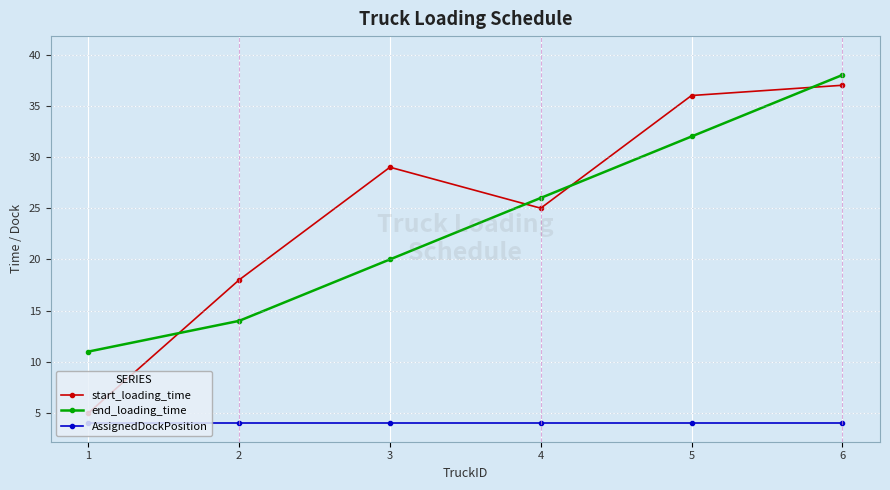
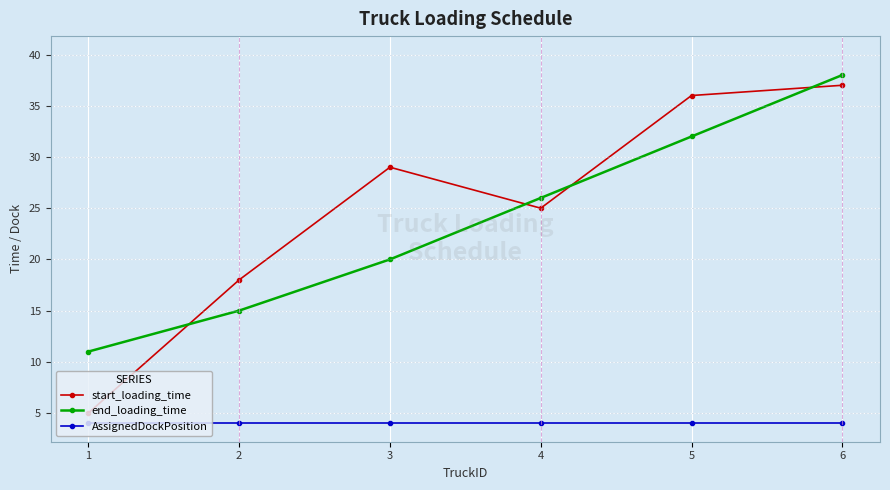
end_loading_time, 2: 14 -> 15
